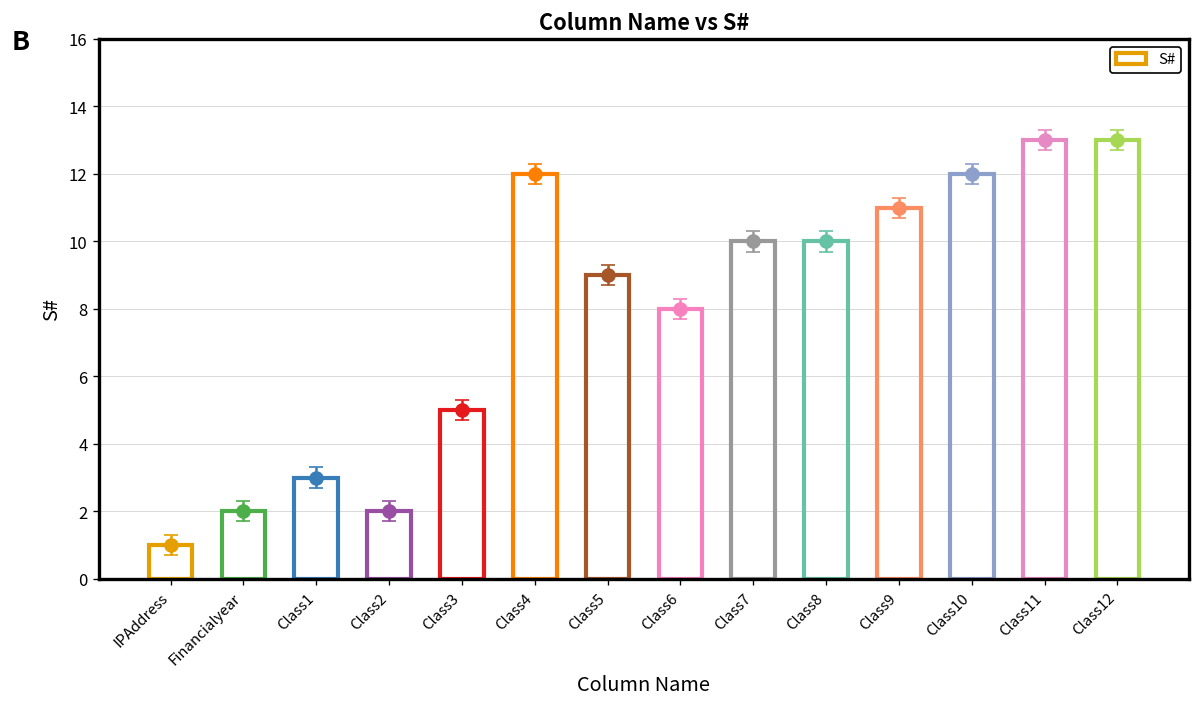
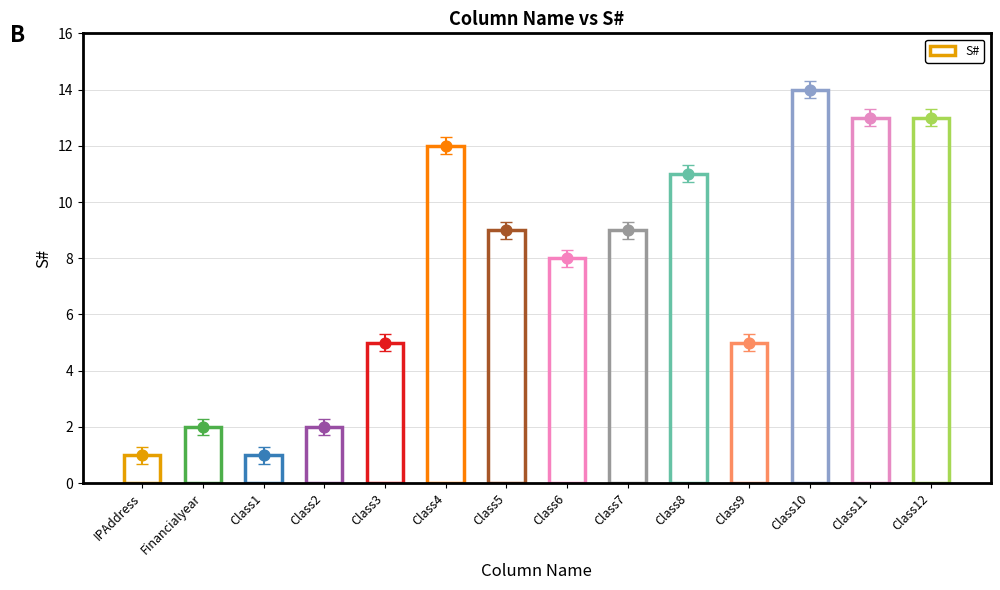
S#, Class1: 3 -> 1
S#, Class7: 10 -> 9
S#, Class8: 10 -> 11
S#, Class9: 11 -> 5
S#, Class10: 12 -> 14
